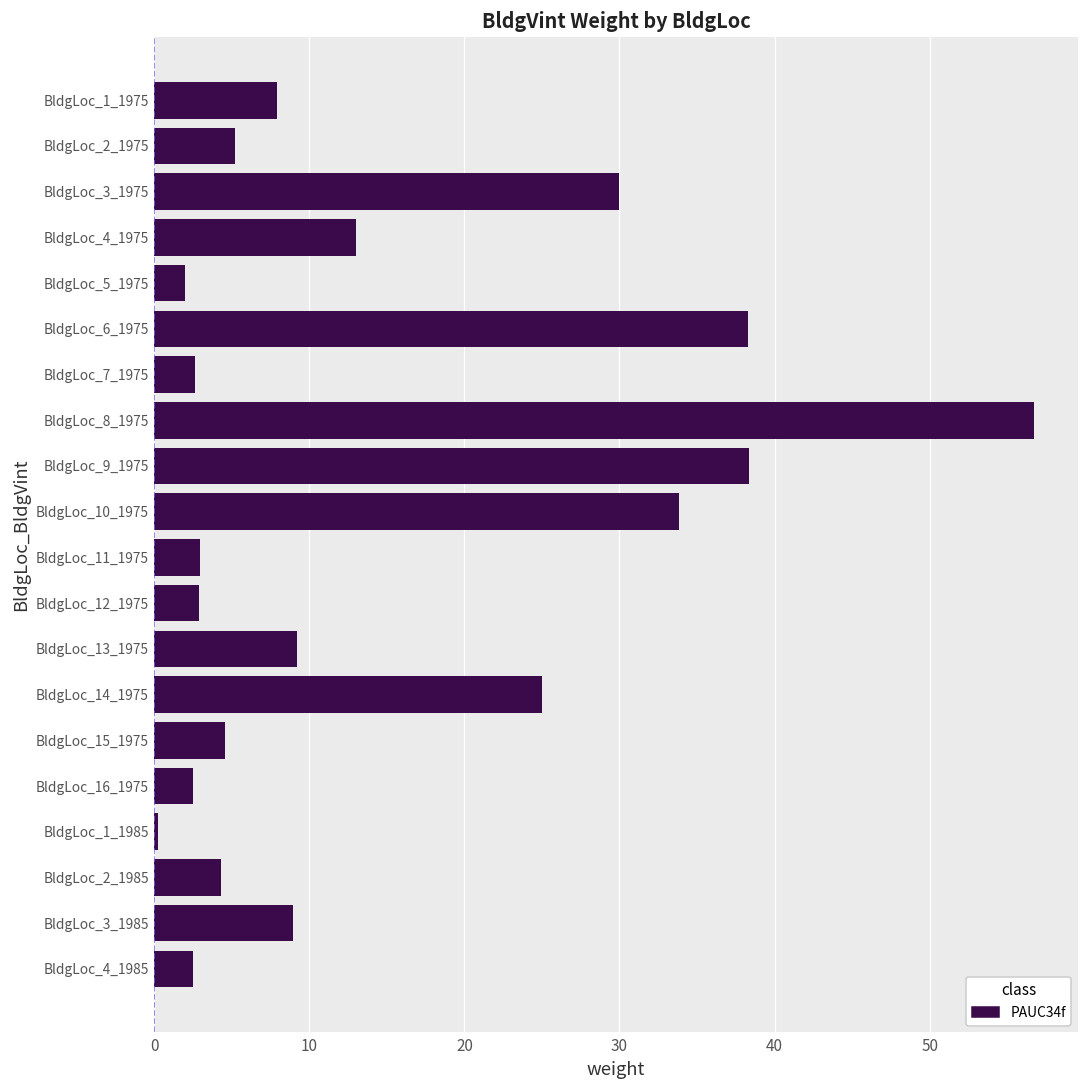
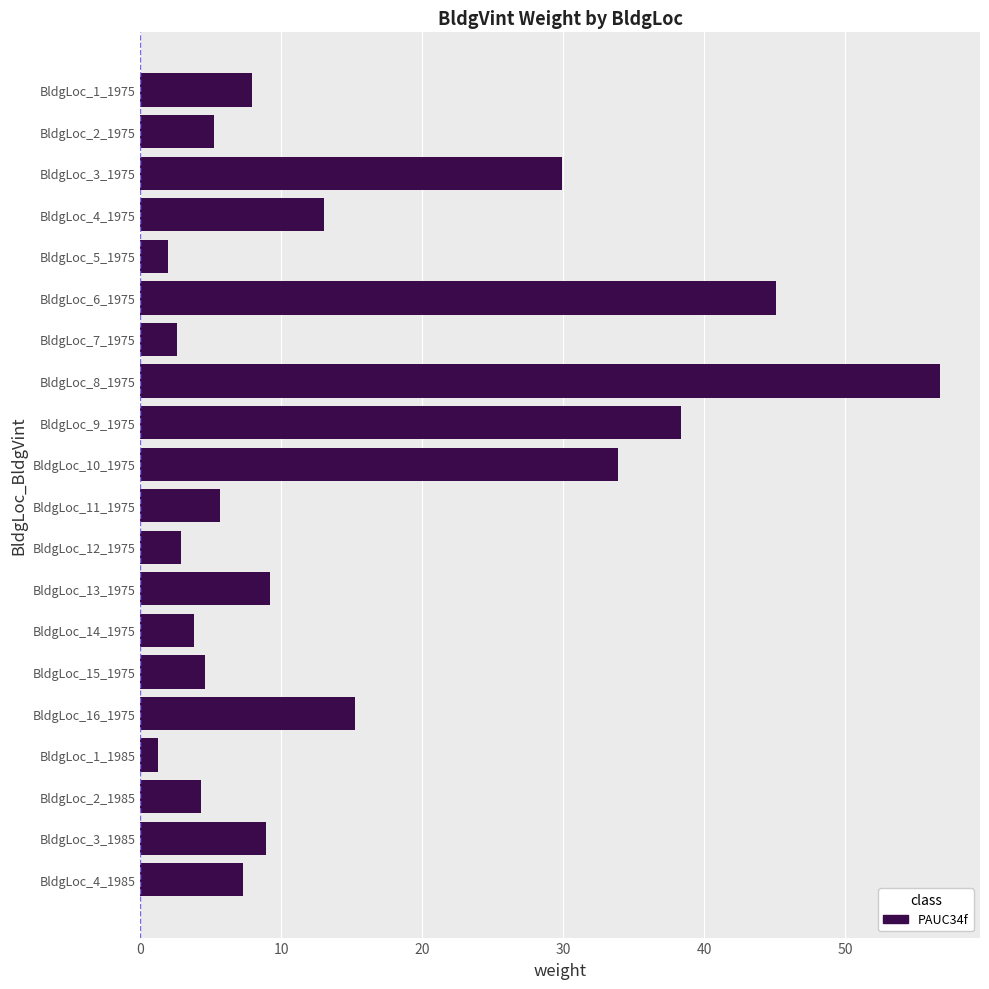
BldgLoc_6_1975: 38.3 -> 45.1
BldgLoc_11_1975: 3.0 -> 5.7
BldgLoc_14_1975: 25.0 -> 3.8
BldgLoc_16_1975: 2.5 -> 15.2
BldgLoc_1_1985: 0.2 -> 1.2
BldgLoc_4_1985: 2.5 -> 7.3
